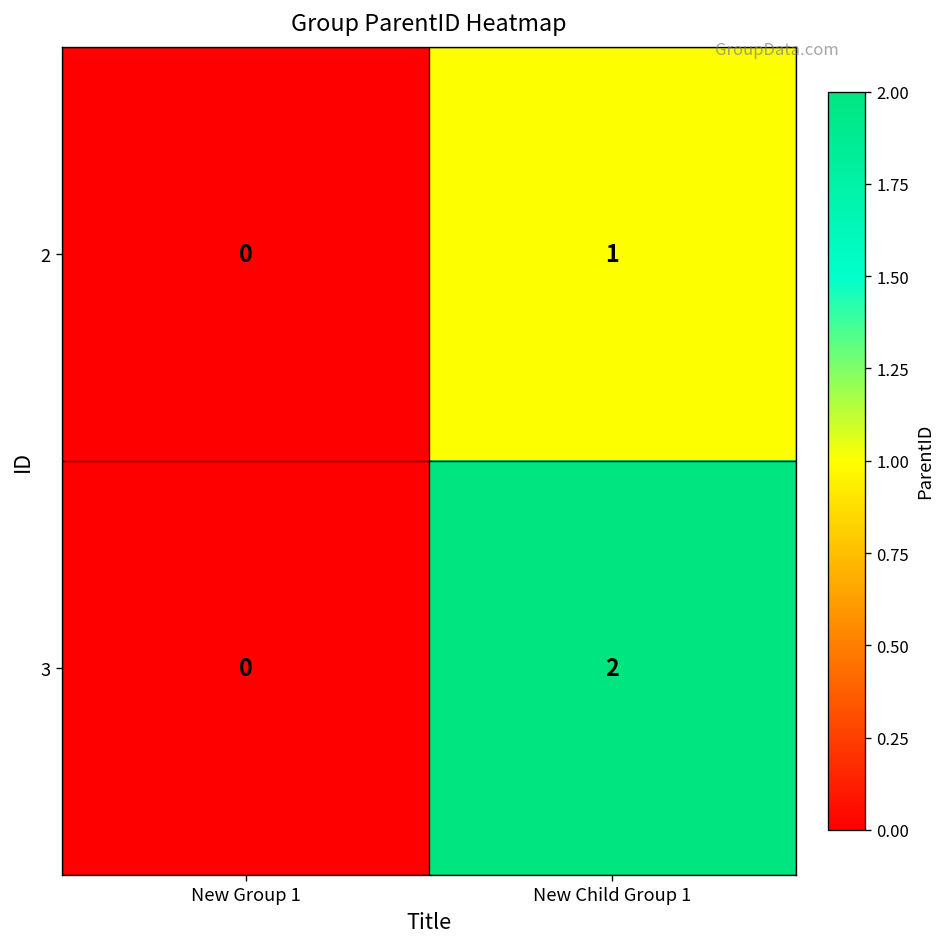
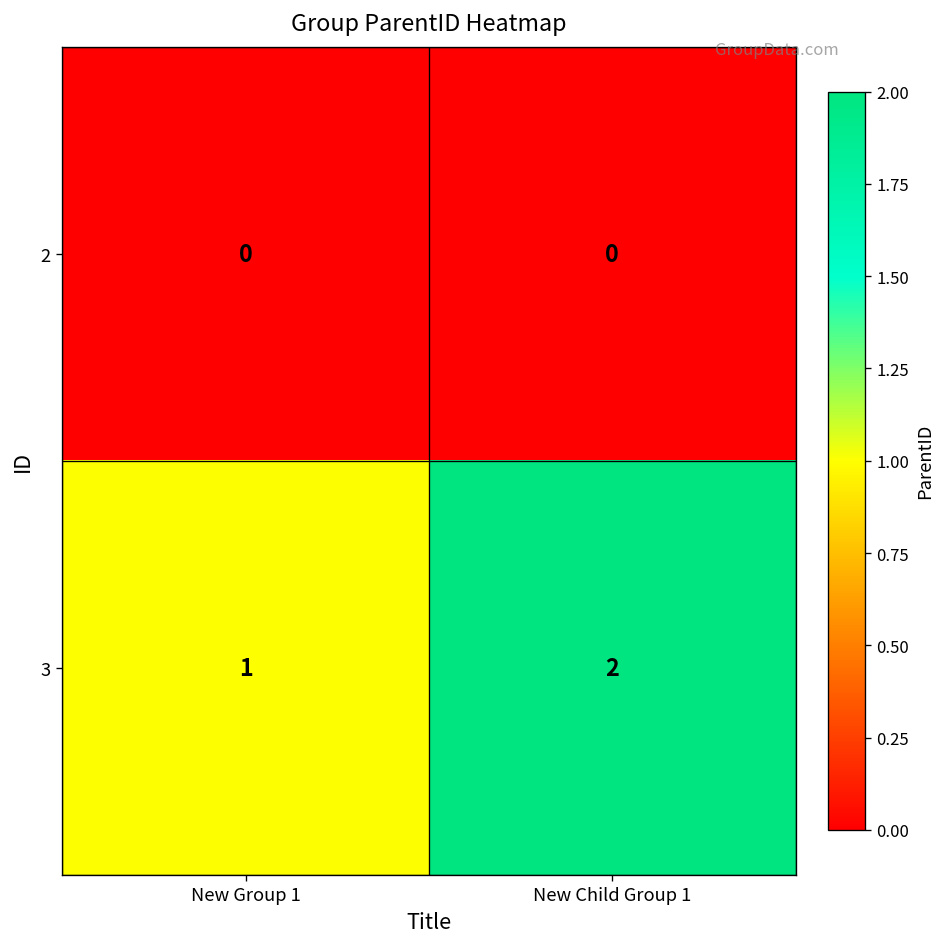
2, New Child Group 1: 1 -> 0
3, New Group 1: 0 -> 1
